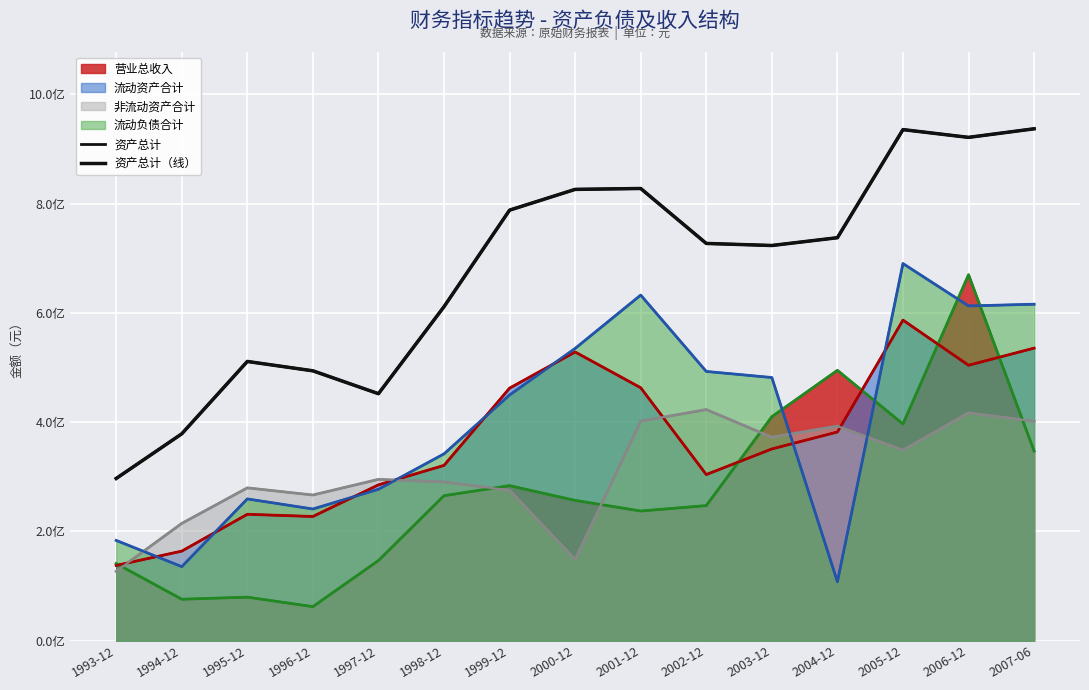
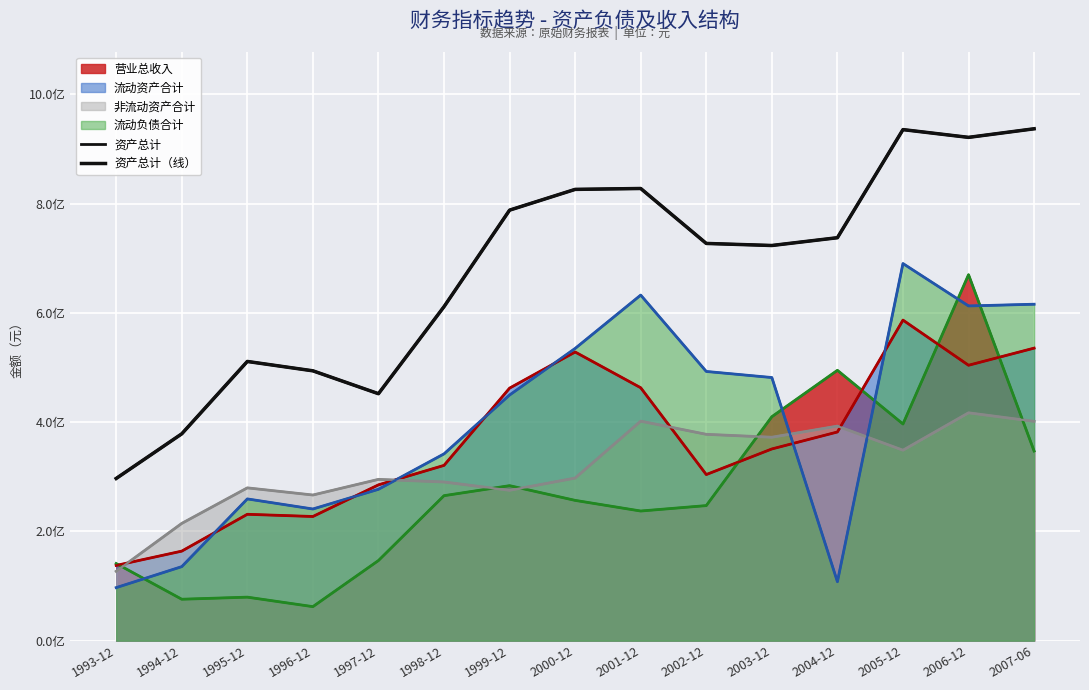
流动负债合计, 1993-12: 1.8亿 -> 1.0亿
非流动资产合计, 2000-12: 1.5亿 -> 3.0亿
非流动资产合计, 2002-12: 4.2亿 -> 3.8亿
